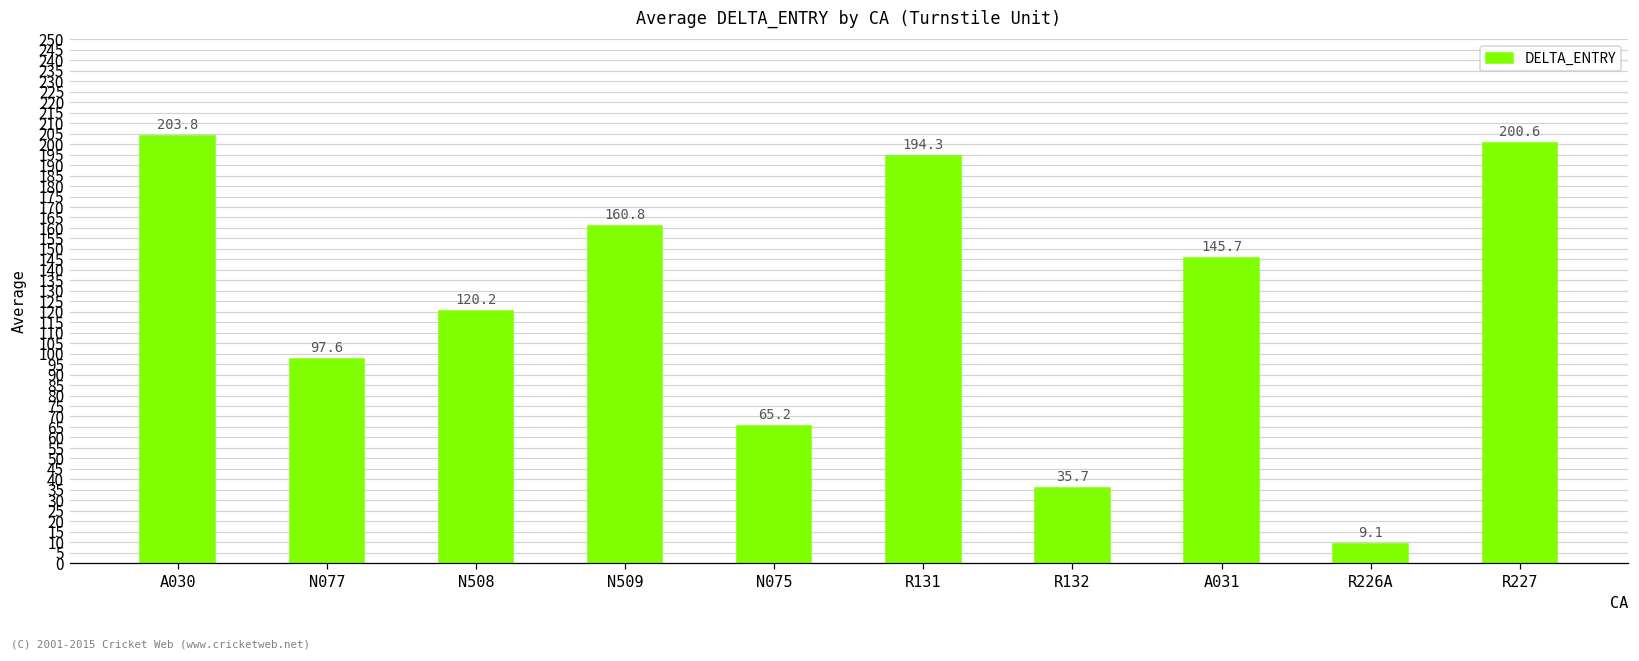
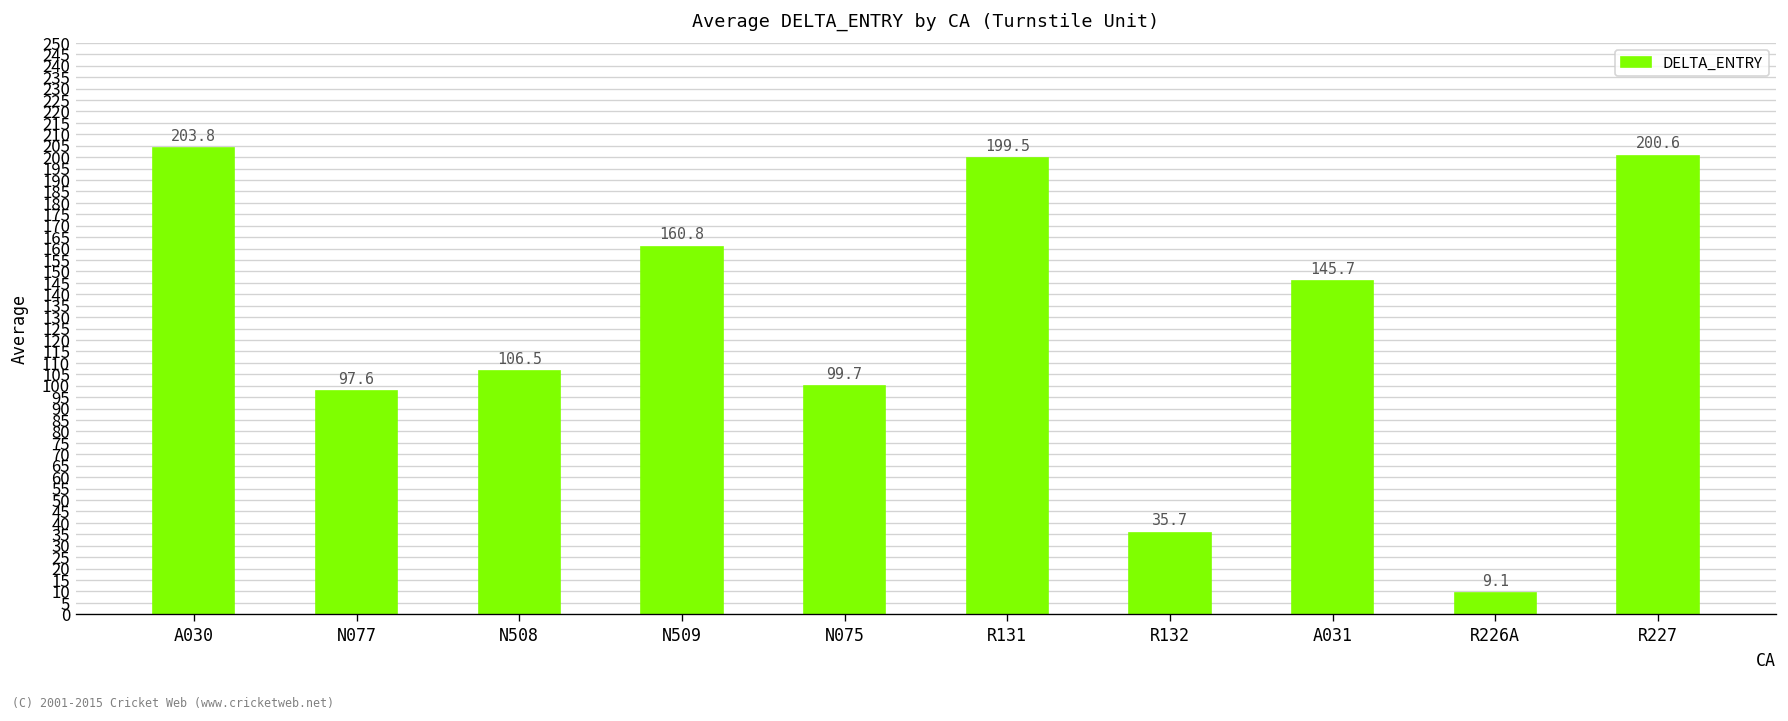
N508: 120.2 -> 106.5
N075: 65.2 -> 99.7
R131: 194.3 -> 199.5
